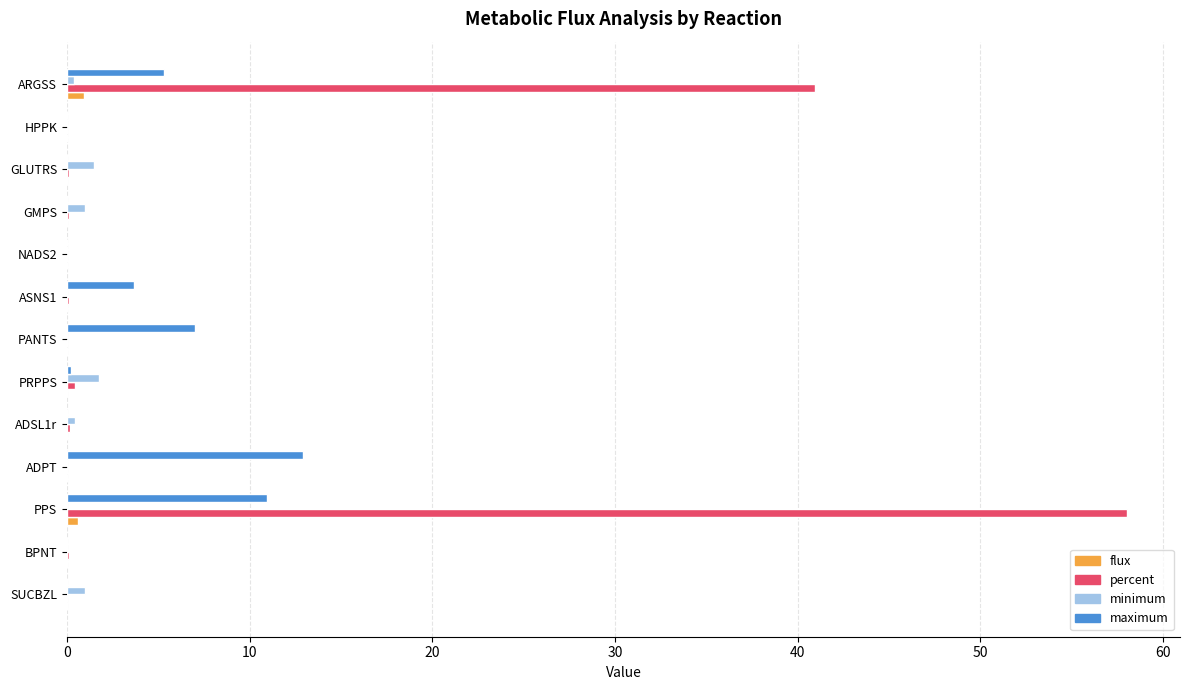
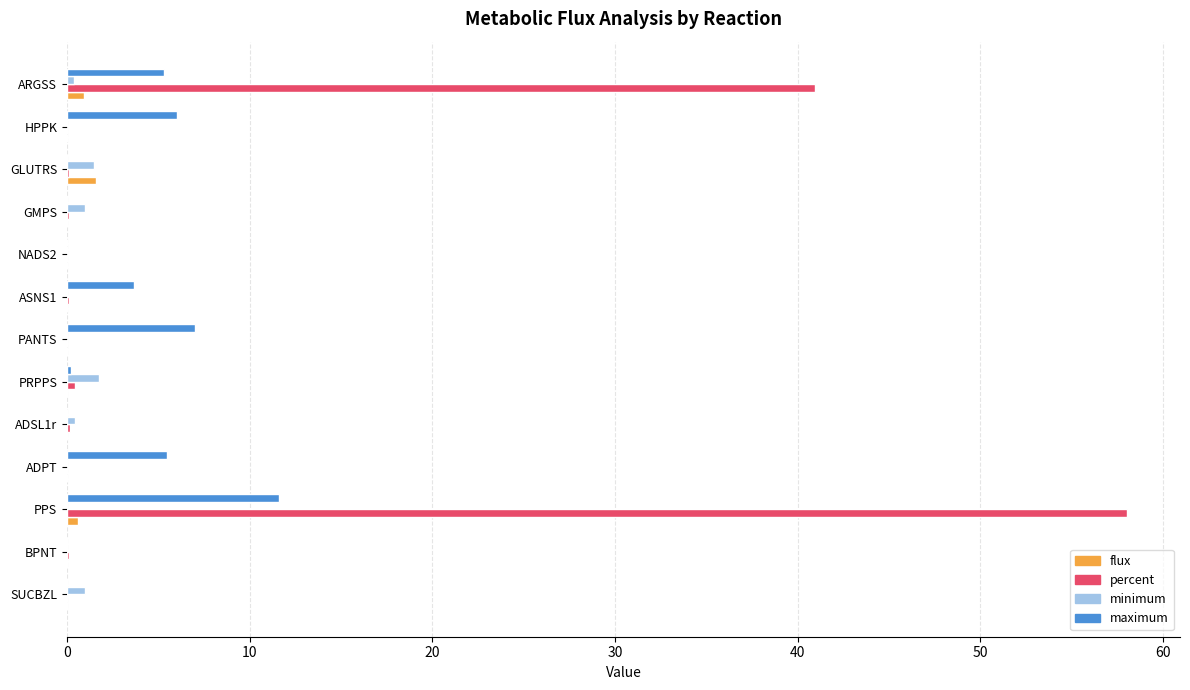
maximum, HPPK: 0 -> 6
flux, GLUTRS: 0.0 -> 1.6
maximum, ADPT: 12.9 -> 5.5
maximum, PPS: 10.9 -> 11.6
